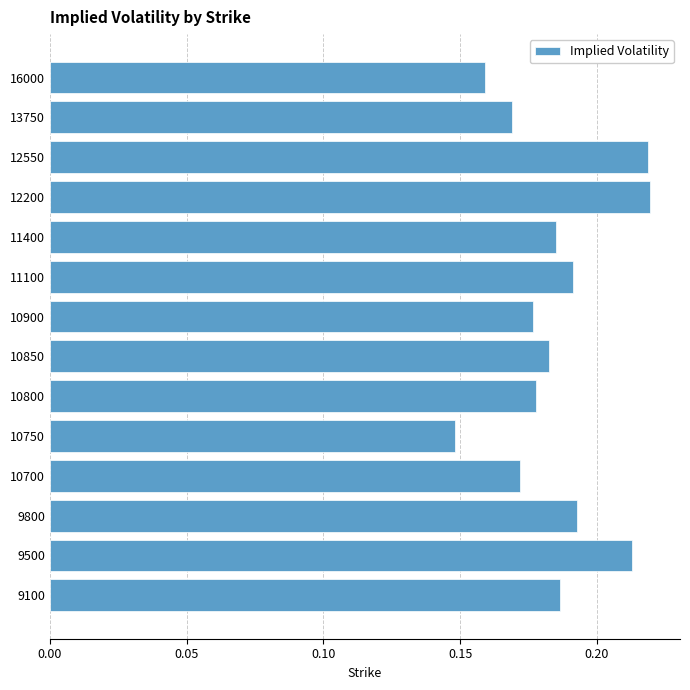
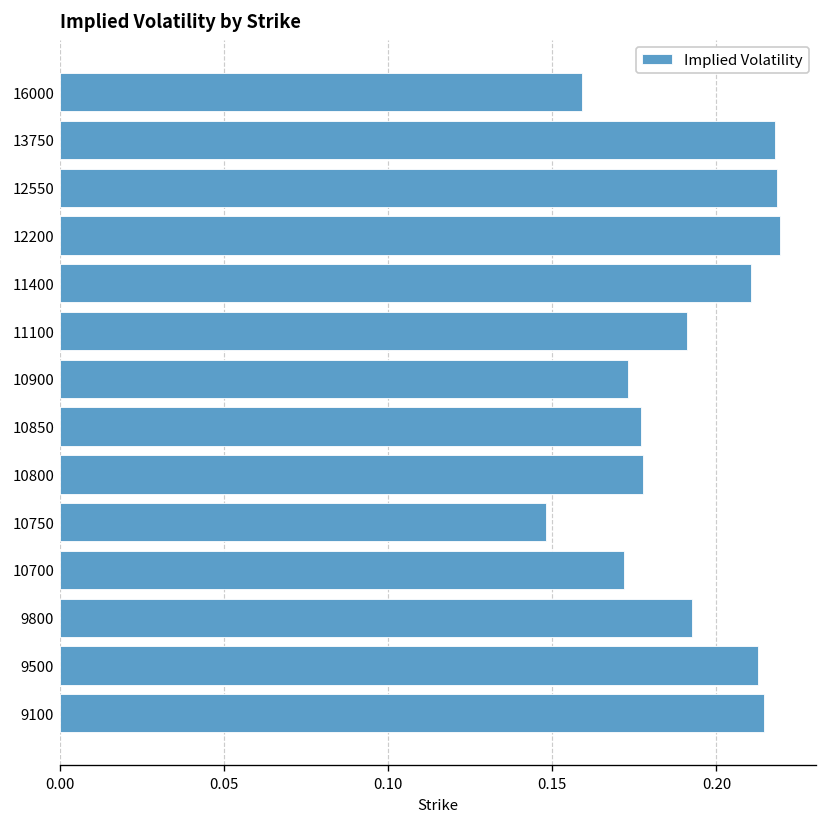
13750: 0.169 -> 0.218
11400: 0.185 -> 0.210
10900: 0.177 -> 0.173
10850: 0.182 -> 0.177
9100: 0.187 -> 0.214
